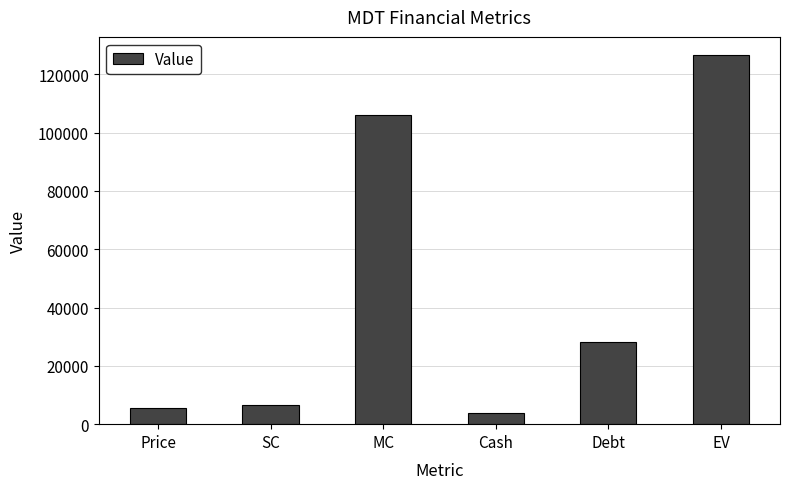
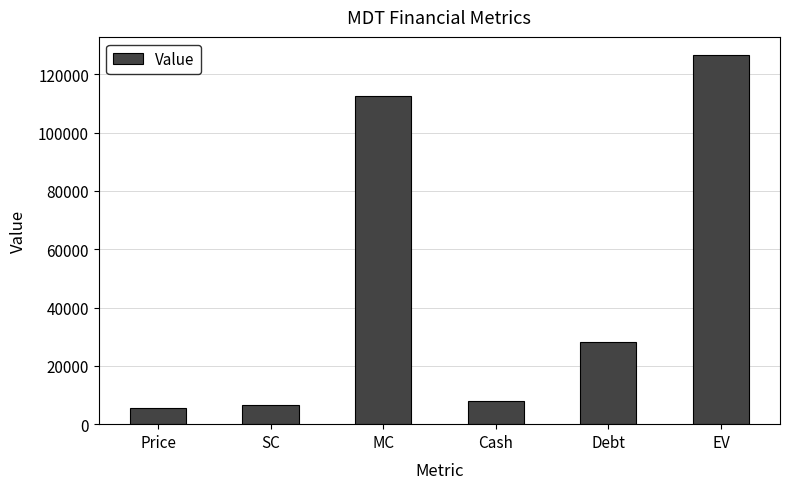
MC: 106000 -> 113000
Cash: 4000 -> 8000
